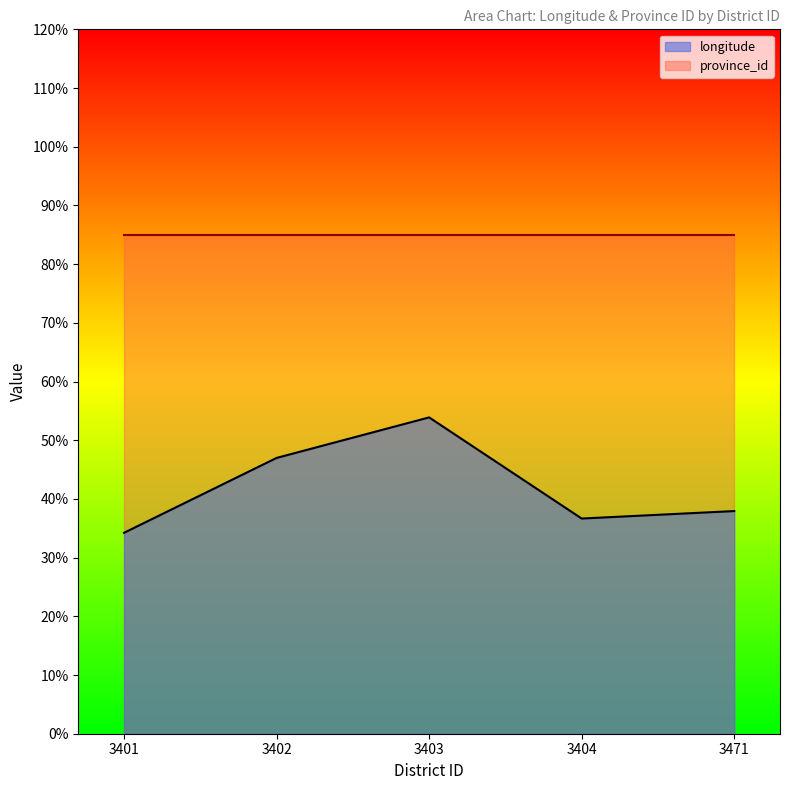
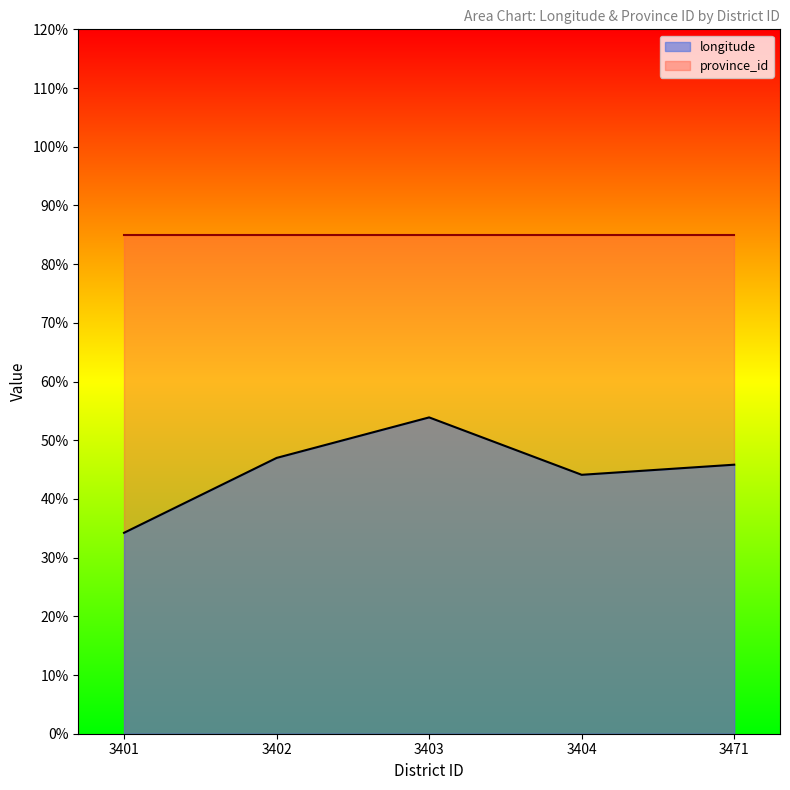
longitude, 3404: 37% -> 44%
longitude, 3471: 38% -> 46%
